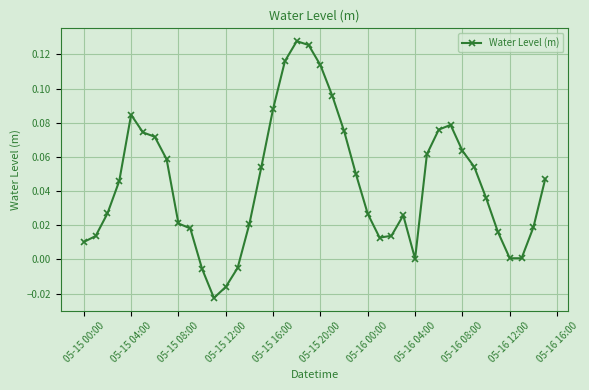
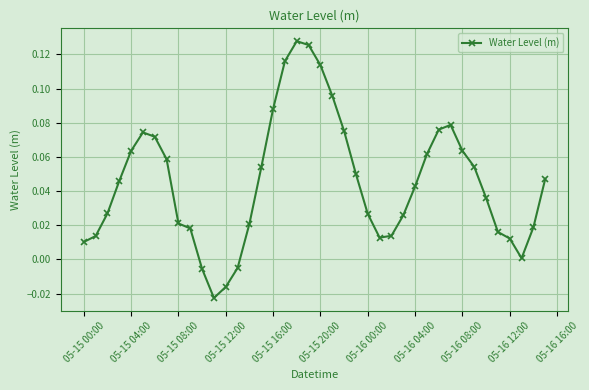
05-15 04:00: 0.085 -> 0.064
05-16 04:00: 0.000 -> 0.043
05-16 12:00: 0.001 -> 0.012
